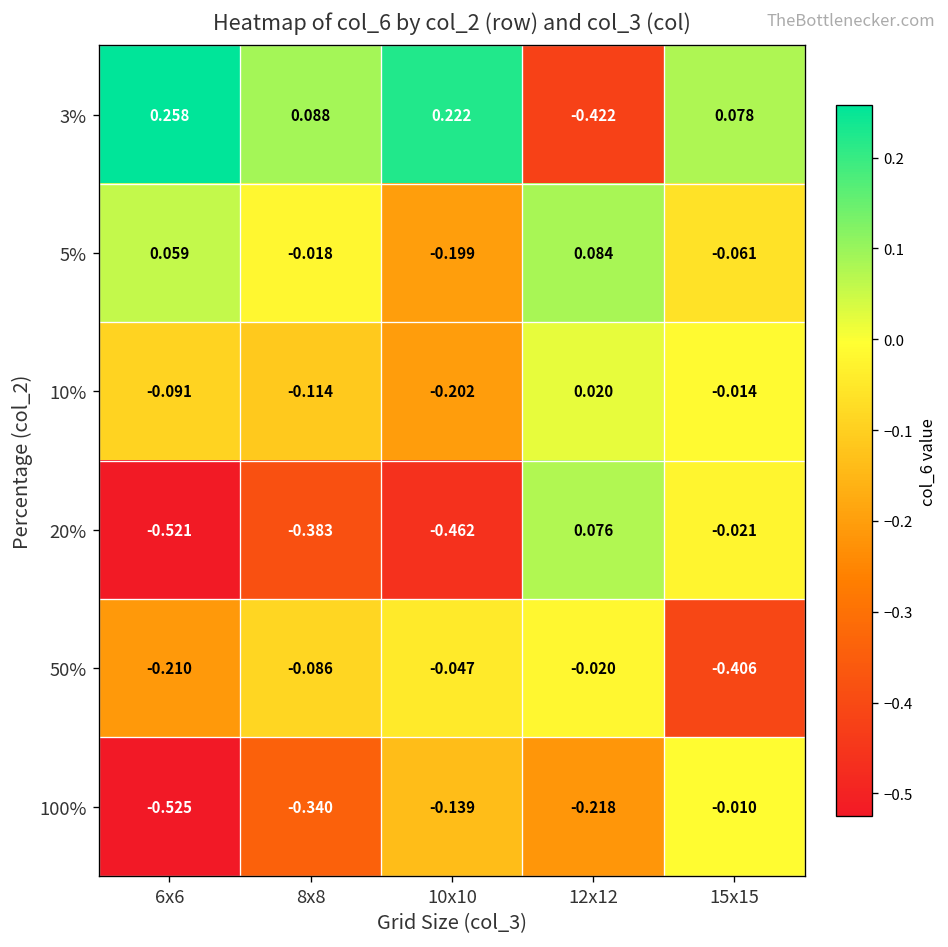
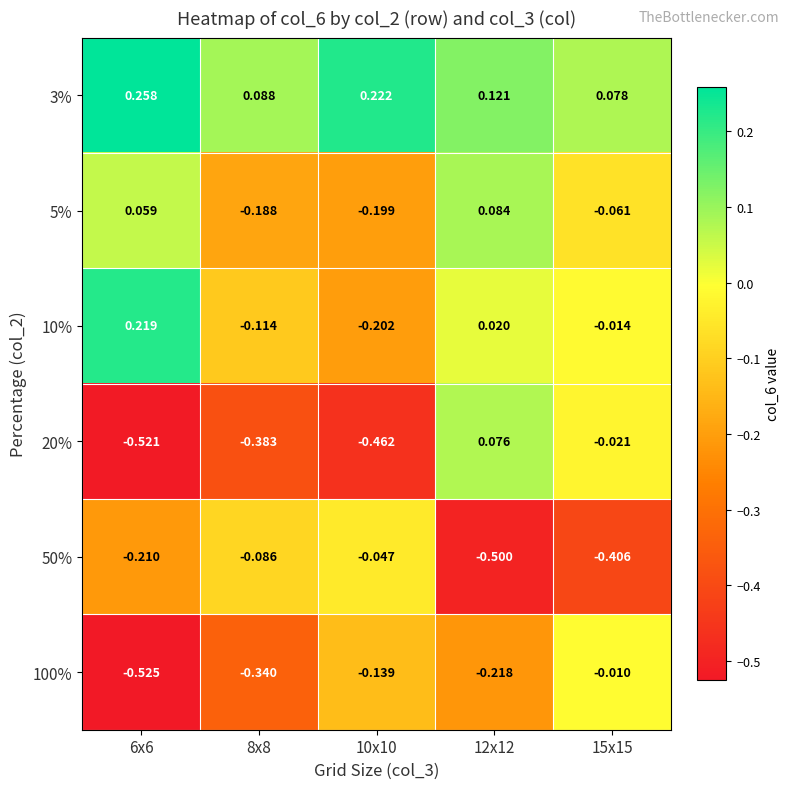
3%, 12x12: -0.422 -> 0.121
5%, 8x8: -0.018 -> -0.188
10%, 6x6: -0.091 -> 0.219
50%, 12x12: -0.020 -> -0.500
